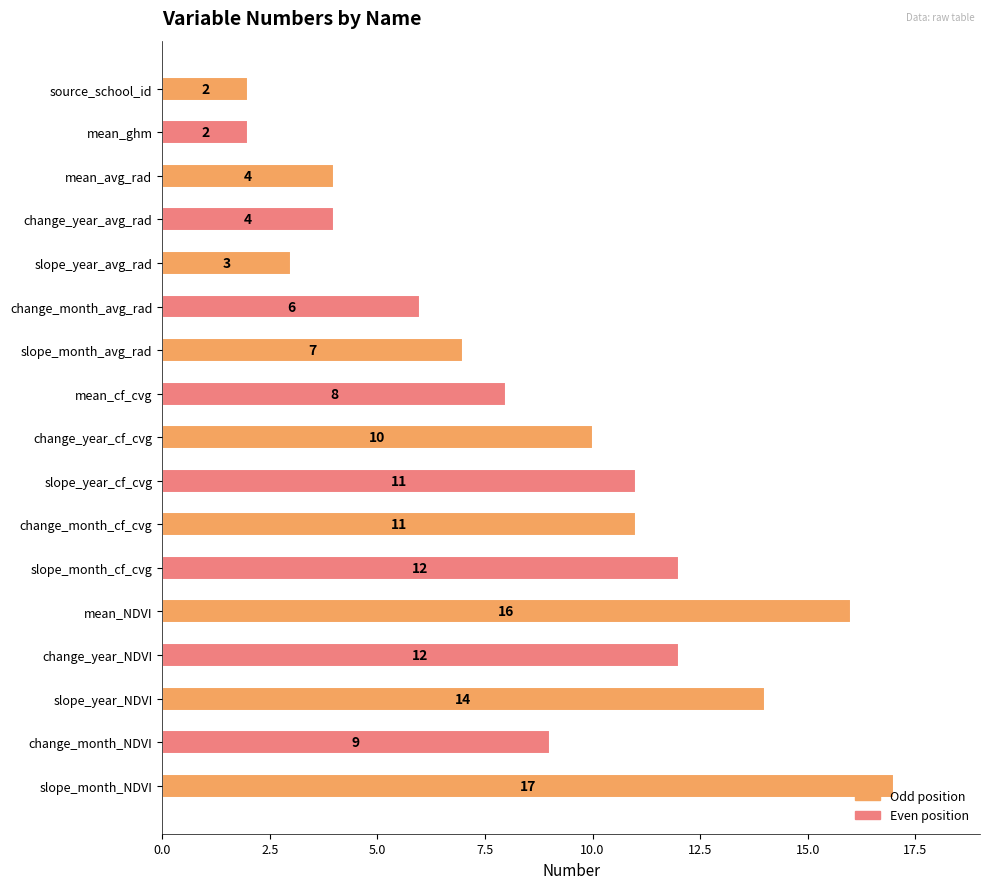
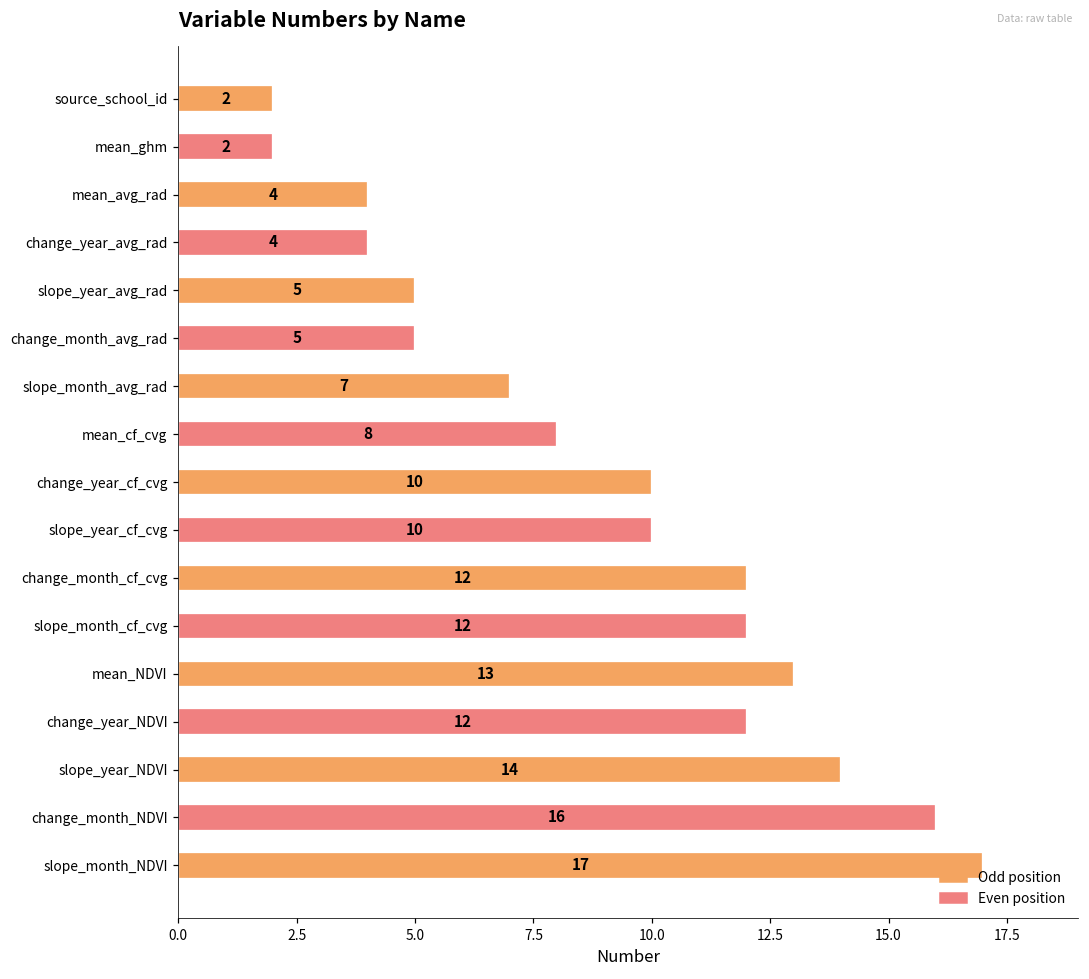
slope_year_avg_rad: 3 -> 5
change_month_avg_rad: 6 -> 5
slope_year_cf_cvg: 11 -> 10
change_month_cf_cvg: 11 -> 12
mean_NDVI: 16 -> 13
change_month_NDVI: 9 -> 16
